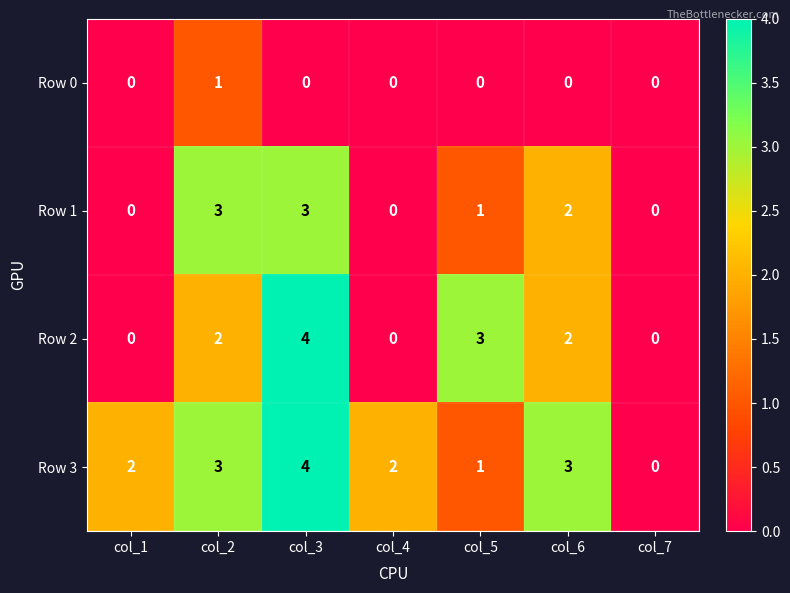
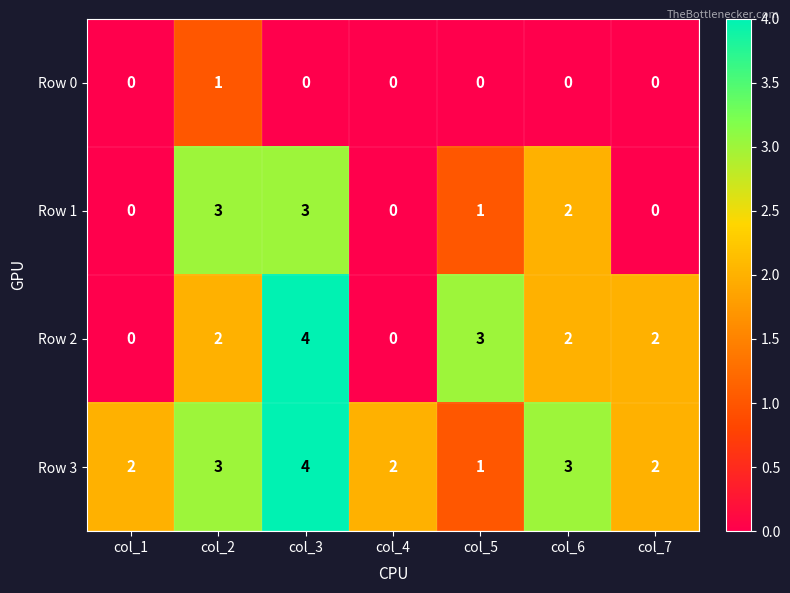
Row 2, col_7: 0 -> 2
Row 3, col_7: 0 -> 2
